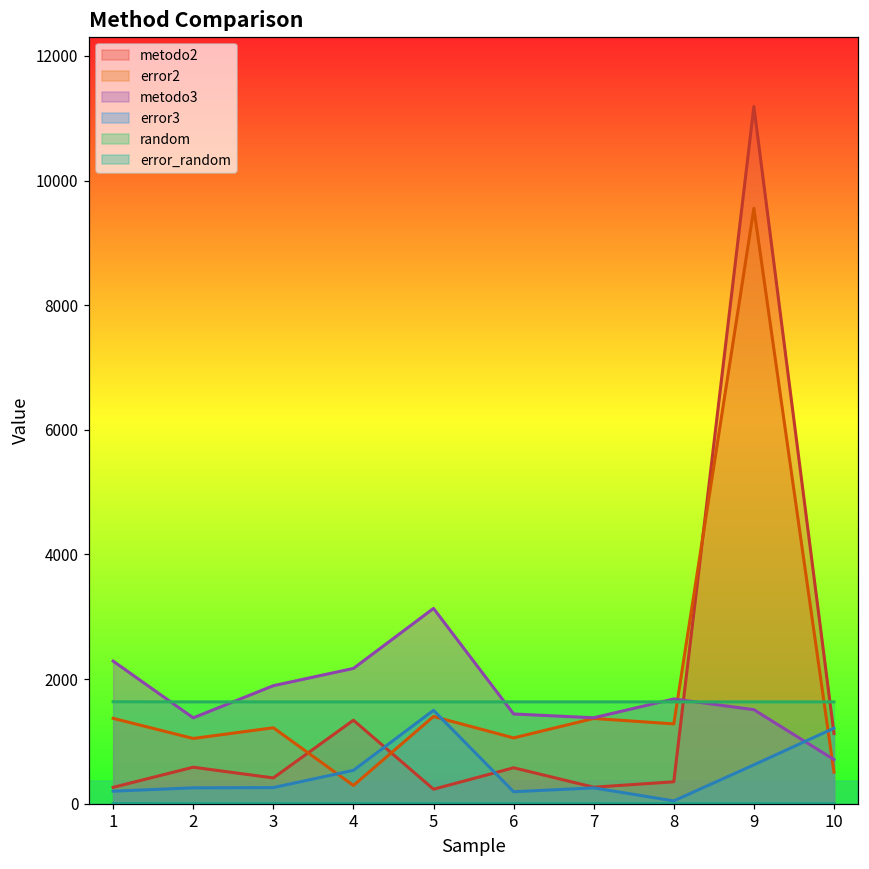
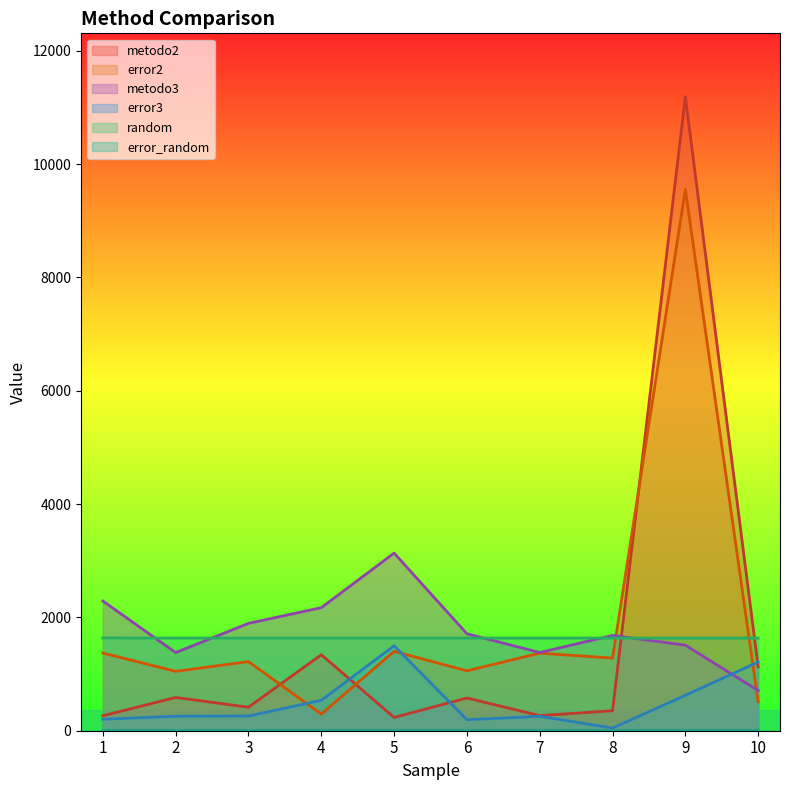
metodo3, 6: 1400 -> 1700
